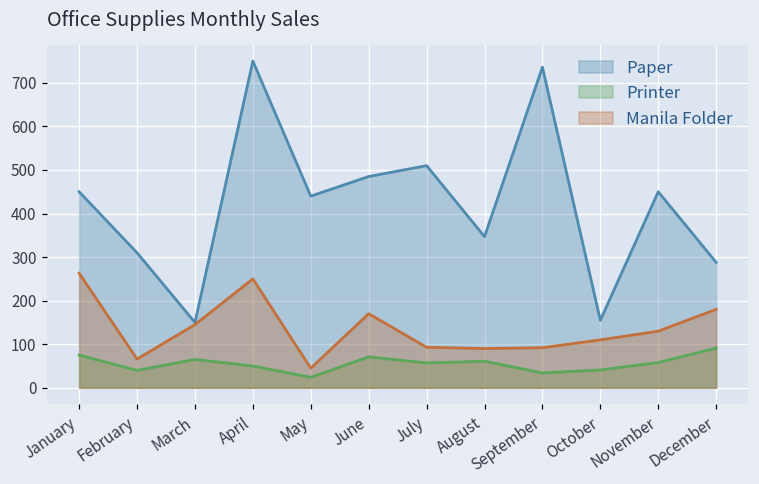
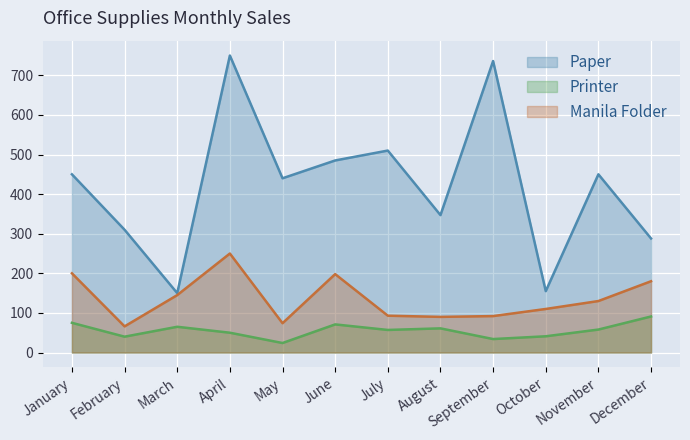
Manila Folder, January: 260 -> 200
Manila Folder, May: 50 -> 70
Manila Folder, June: 170 -> 200
